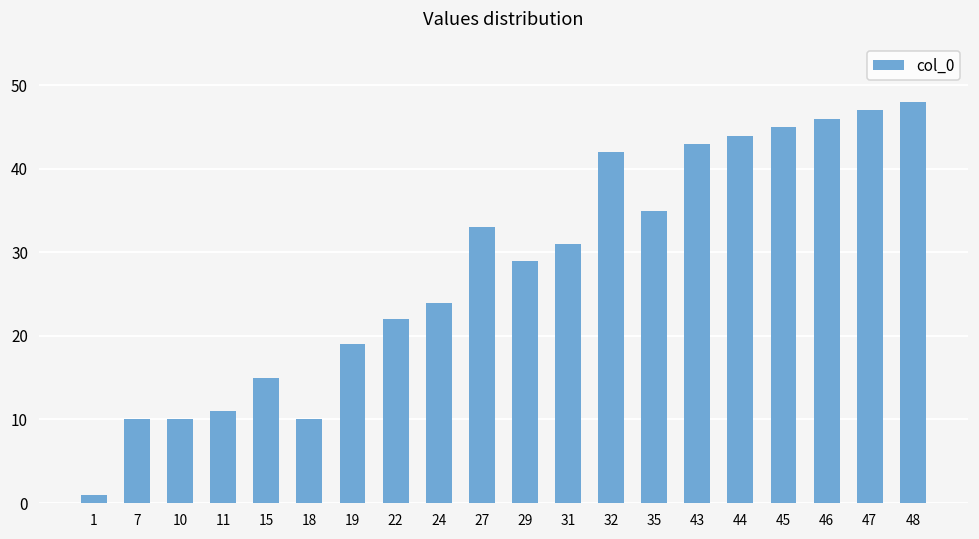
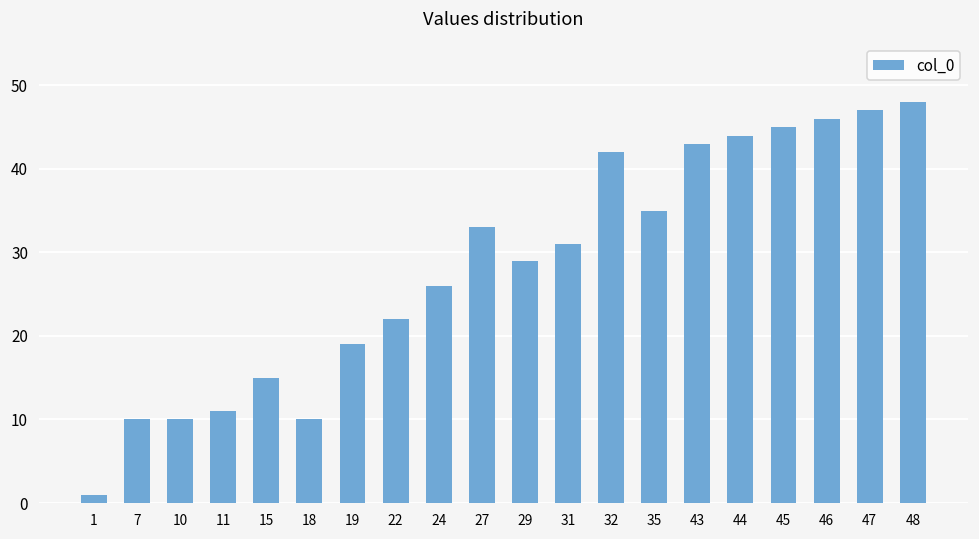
24: 24 -> 26
